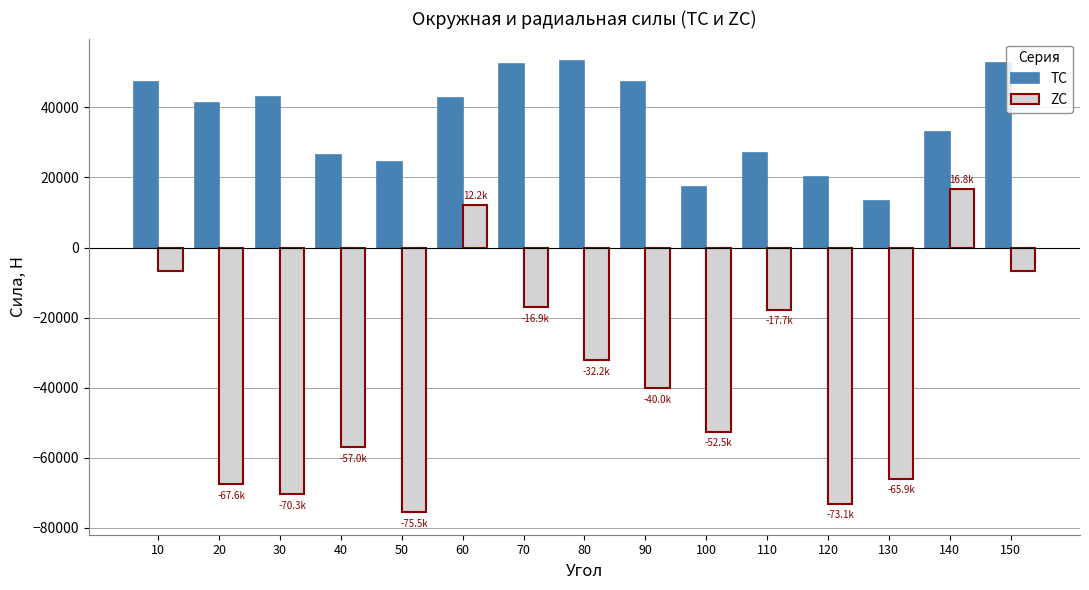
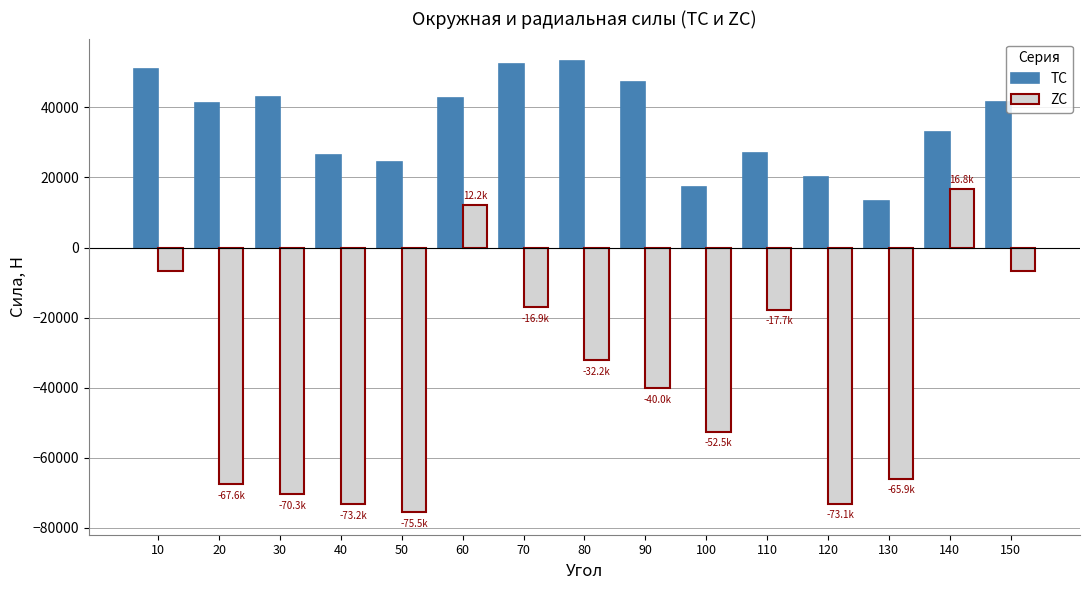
TC, 10: 47000 -> 51000
ZC, 40: -57.0k -> -73.2k
TC, 150: 53000 -> 41000
